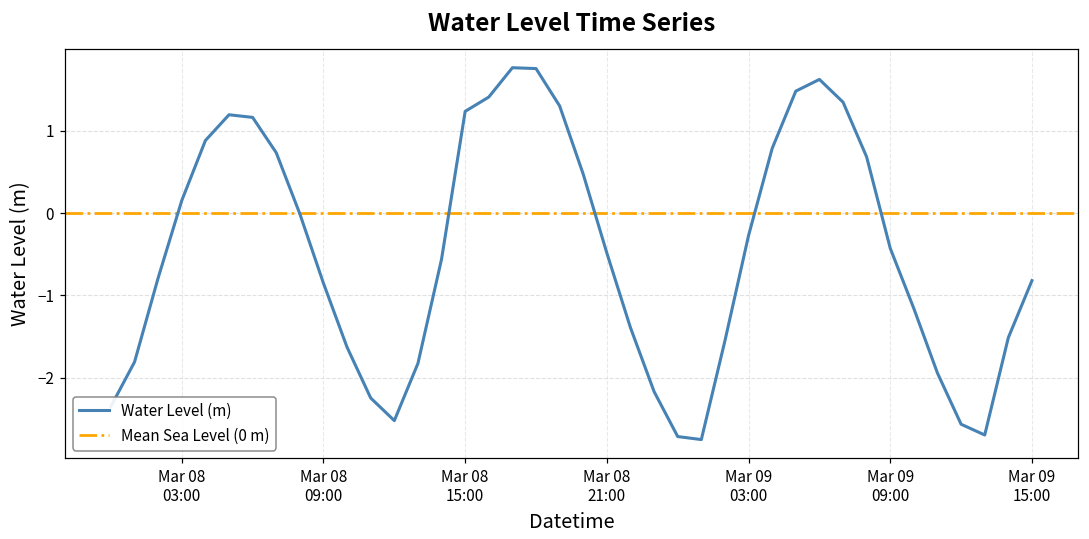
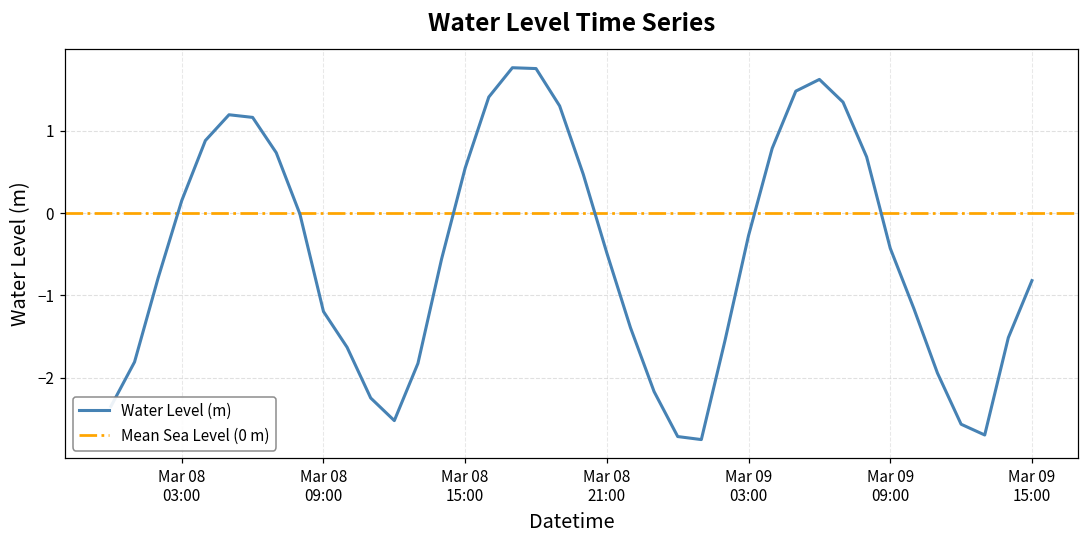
Mar 08 09:00: -0.9 -> -1.2
Mar 08 15:00: 1.2 -> 0.5
